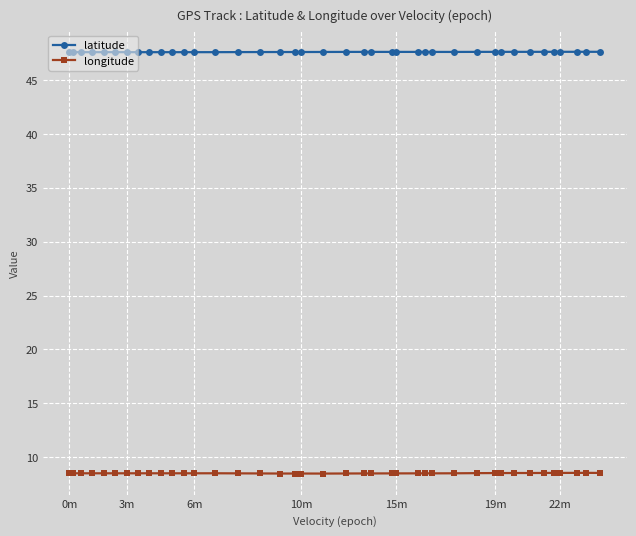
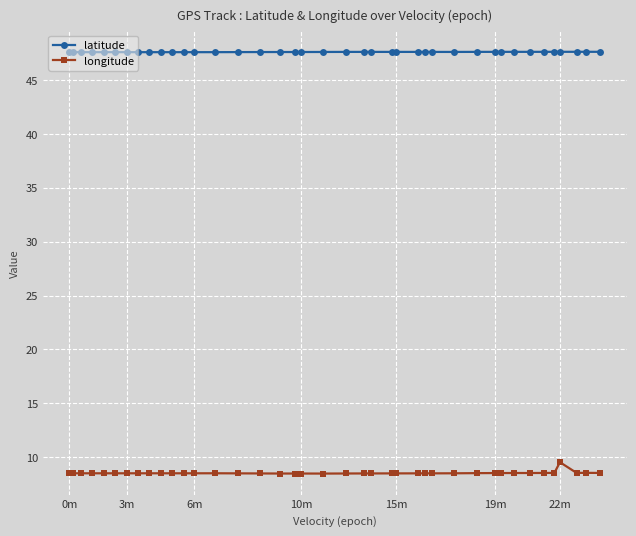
longitude, 22m: 8.5 -> 9.5
